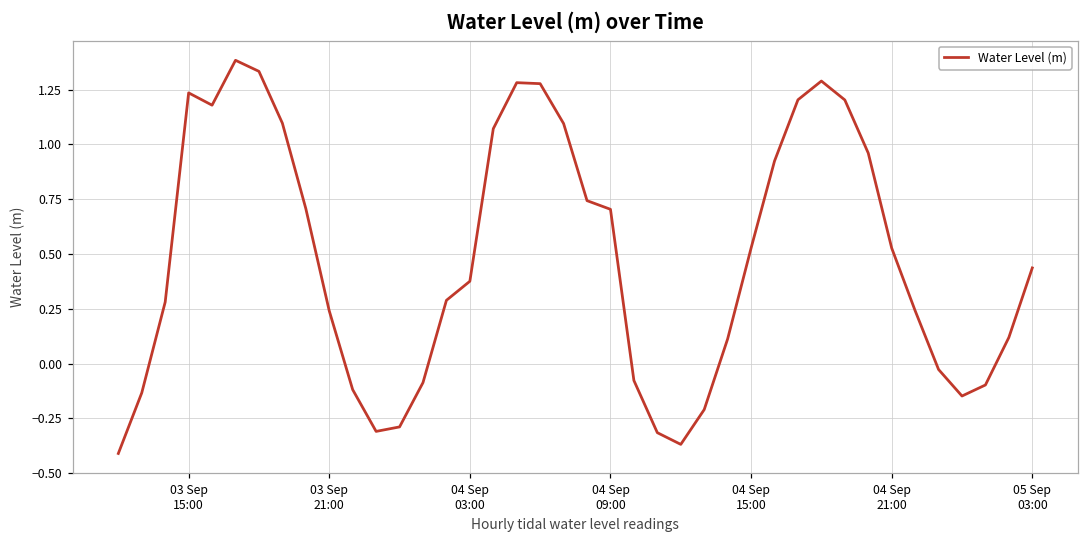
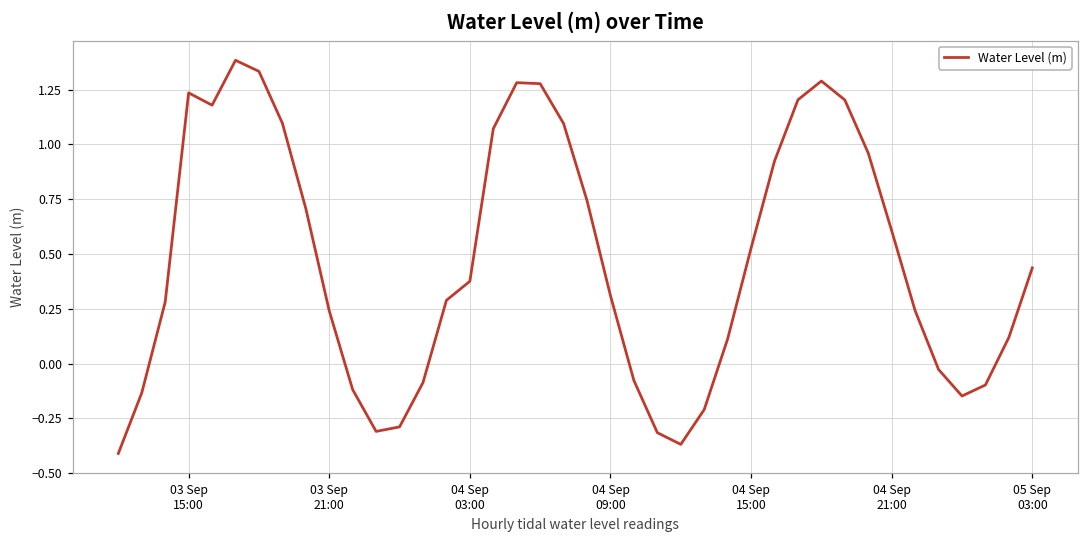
04 Sep 09:00: 0.70 -> 0.31
04 Sep 21:00: 0.53 -> 0.61
